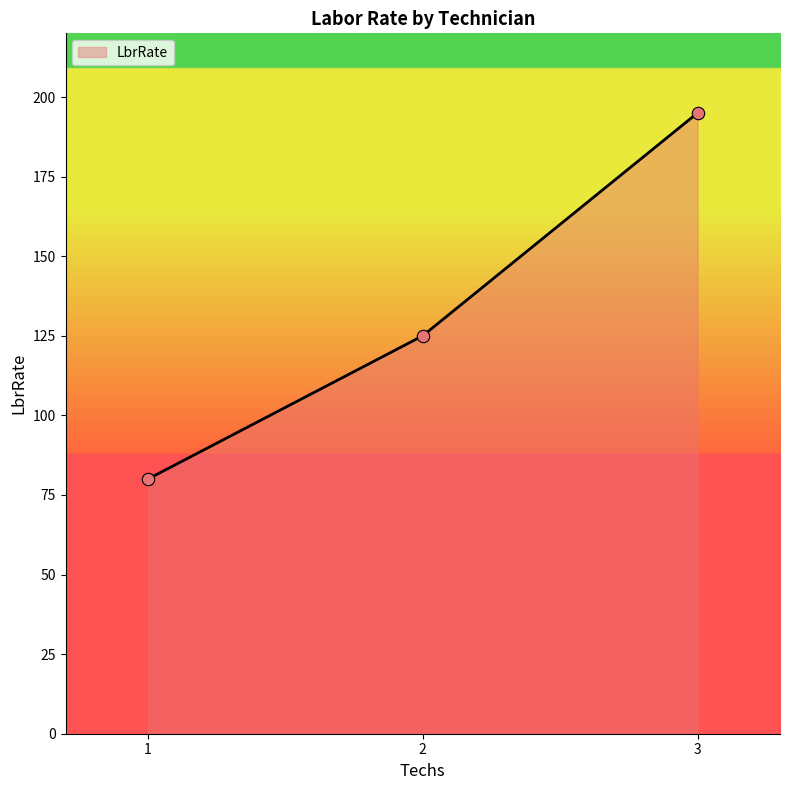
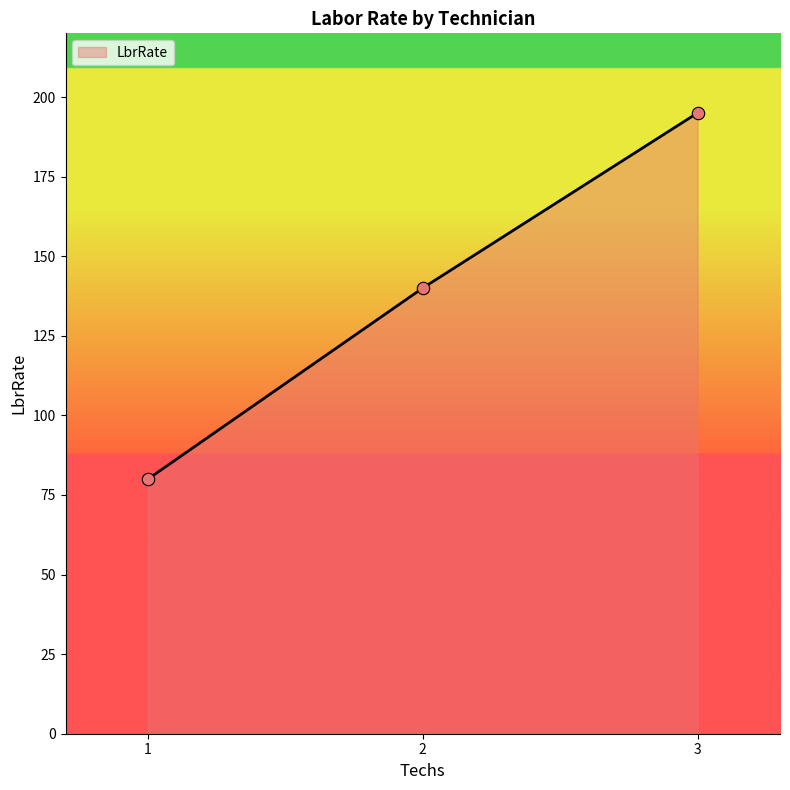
2: 125 -> 140
